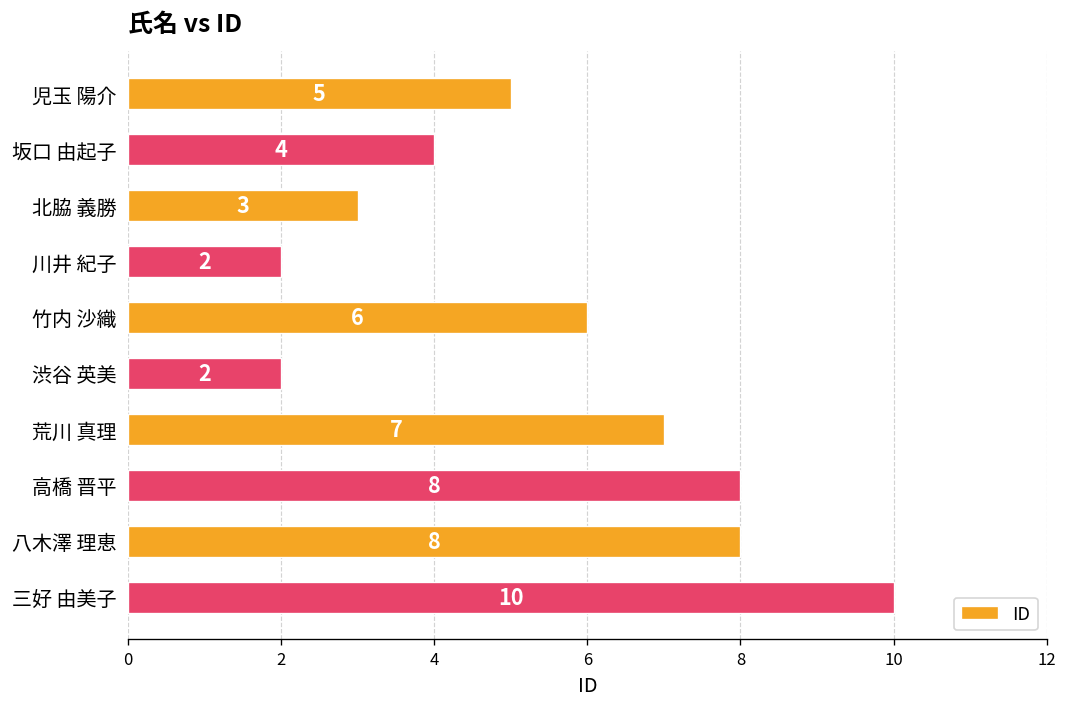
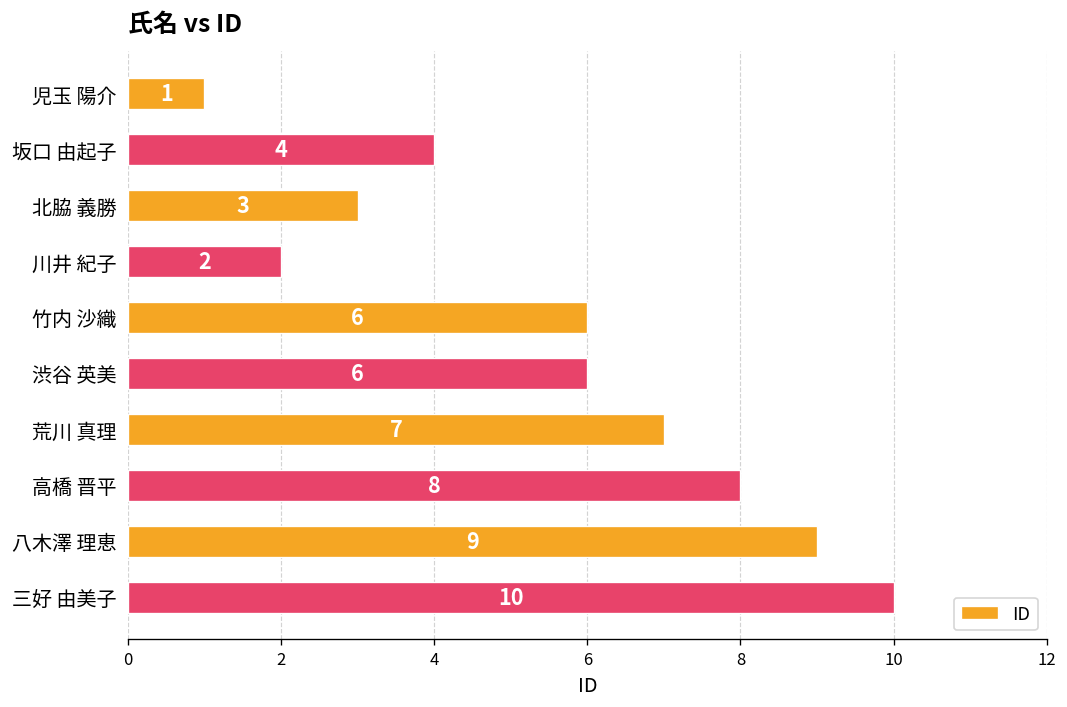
児玉 陽介: 5 -> 1
渋谷 英美: 2 -> 6
八木澤 理恵: 8 -> 9
